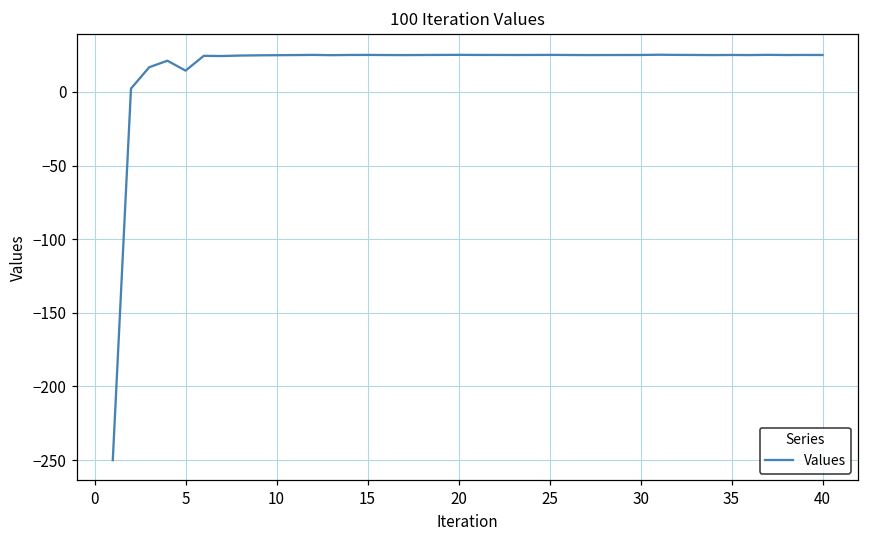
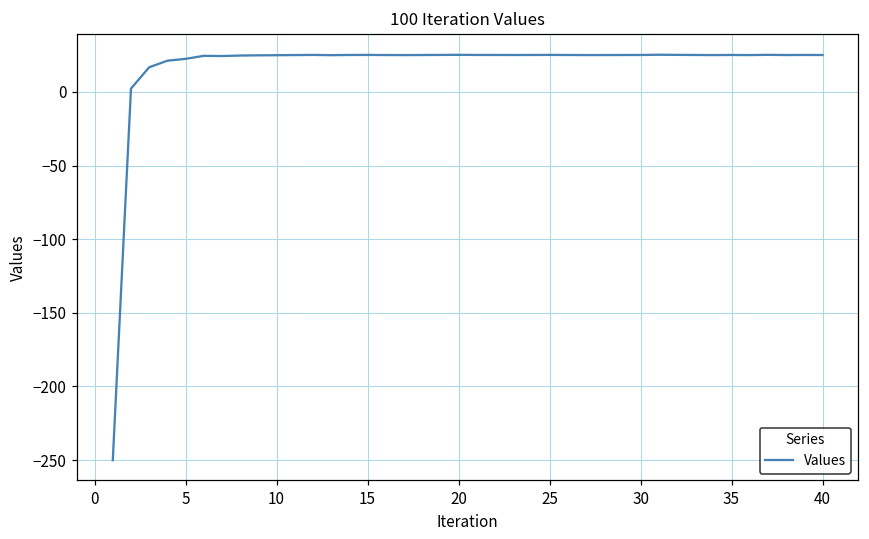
5: 14 -> 22
